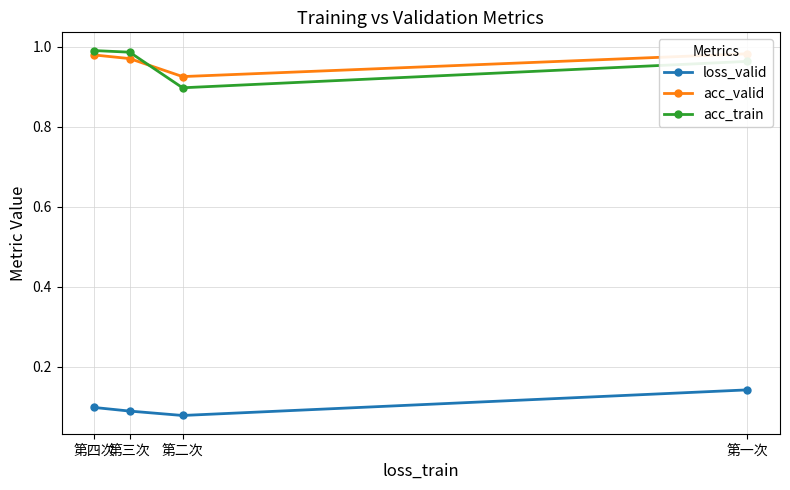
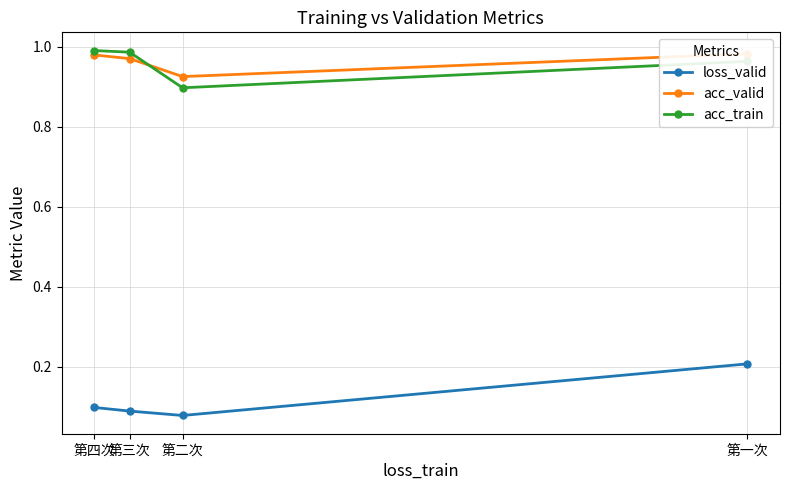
loss_valid, 第一次: 0.14 -> 0.21
